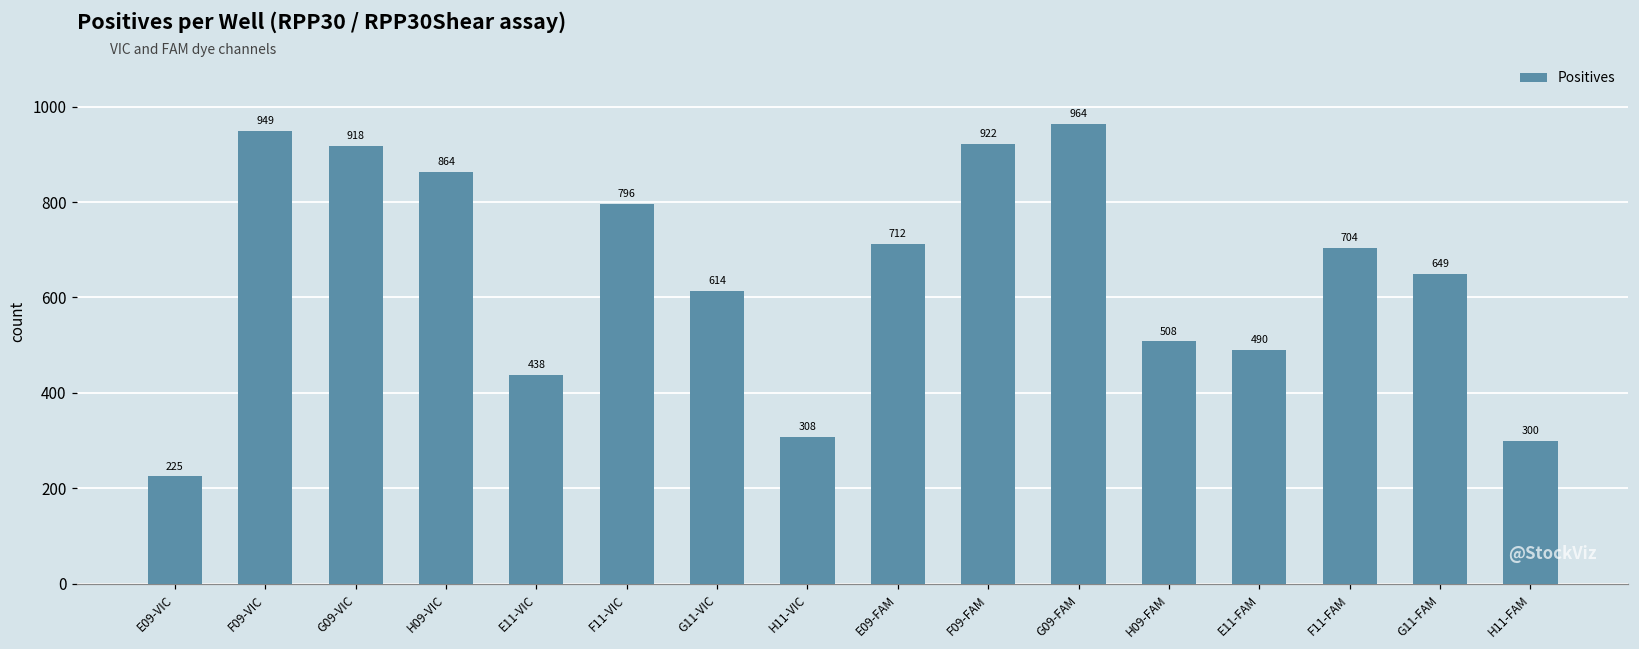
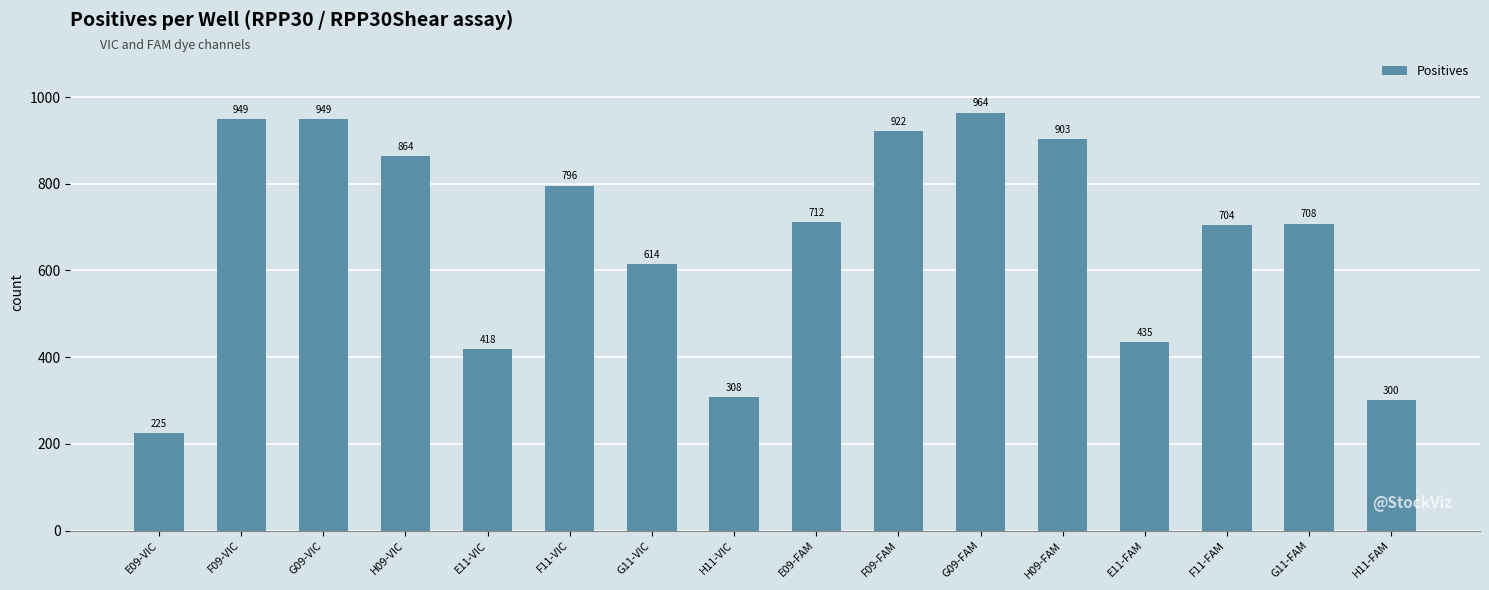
G09-VIC: 918 -> 949
E11-VIC: 438 -> 418
H09-FAM: 508 -> 903
E11-FAM: 490 -> 435
G11-FAM: 649 -> 708
